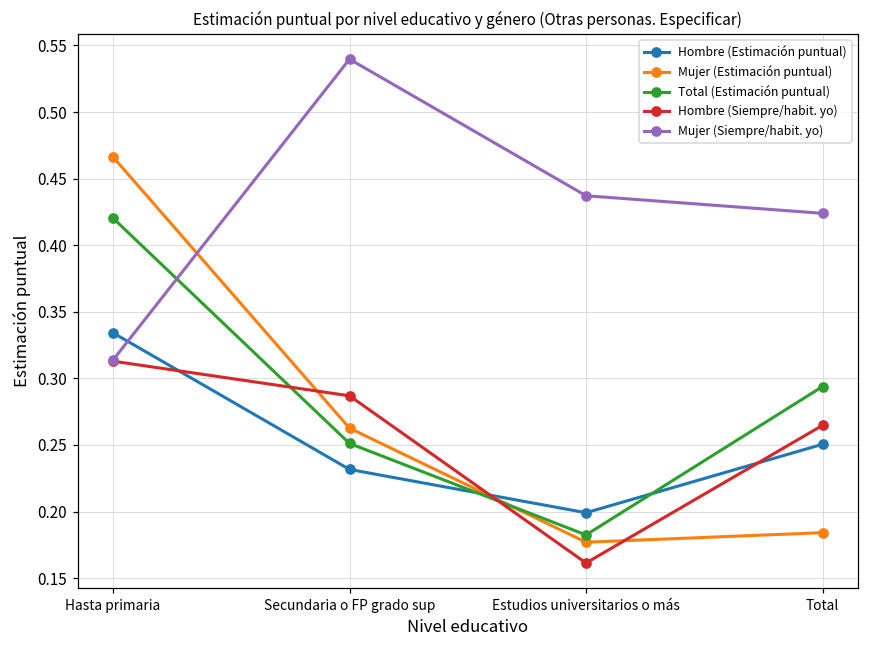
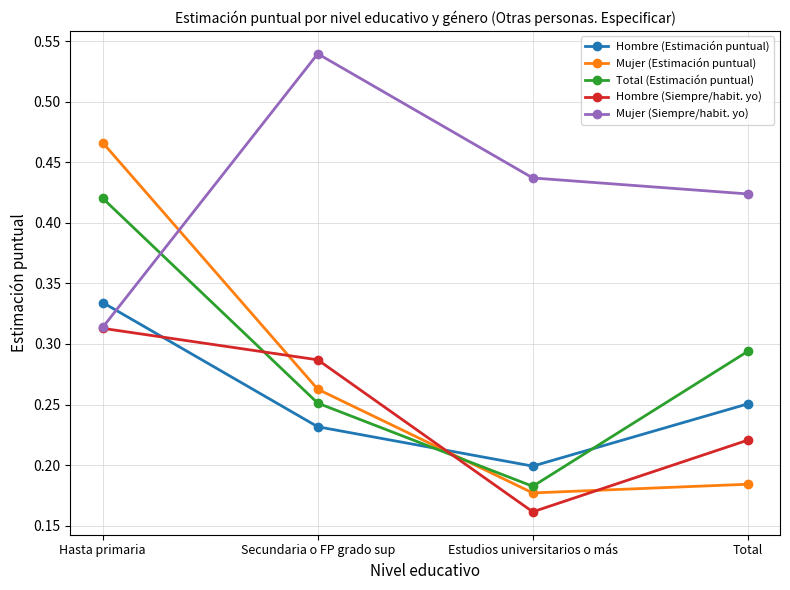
Hombre (Siempre/habit. yo), Total: 0.265 -> 0.221
